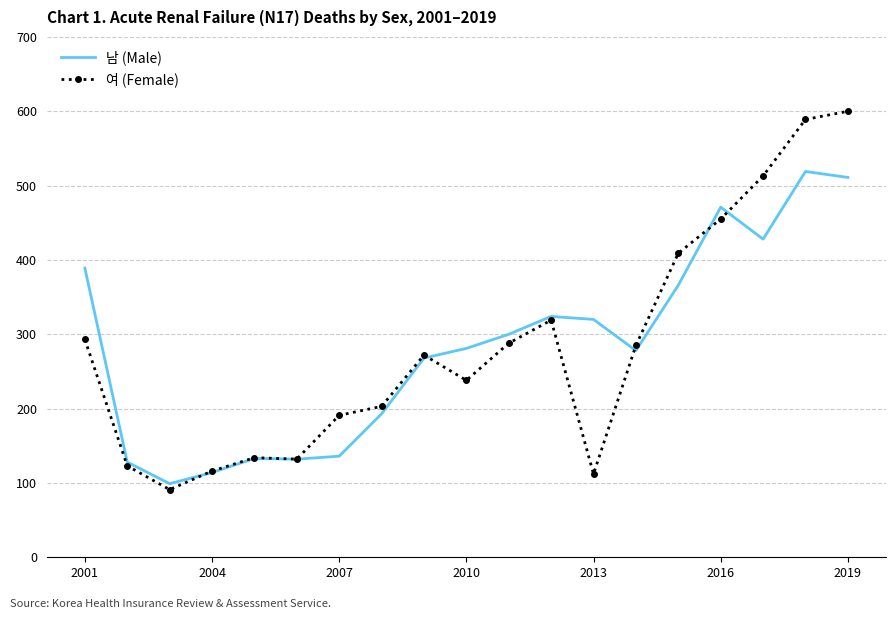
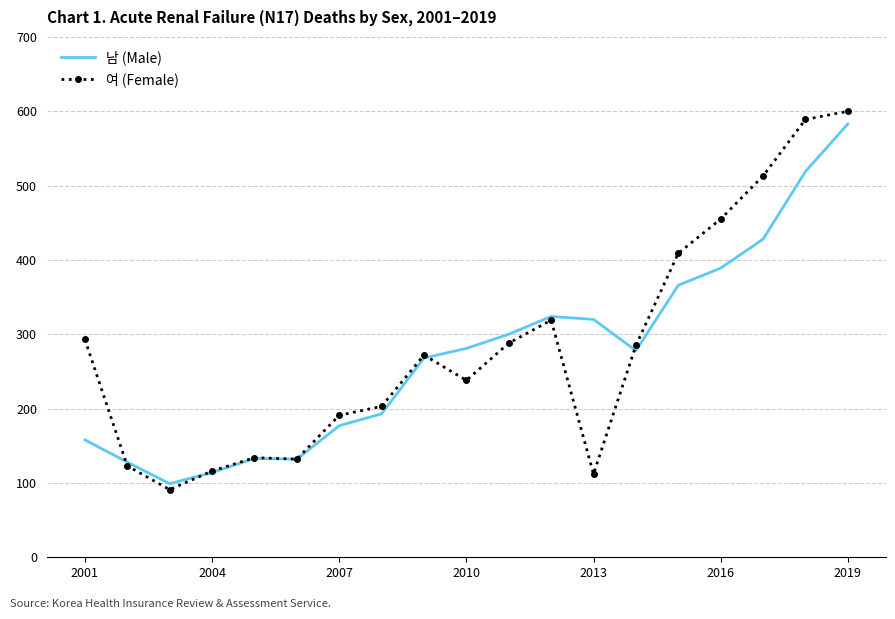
남 (Male), 2001: 390 -> 160
남 (Male), 2007: 140 -> 180
남 (Male), 2016: 470 -> 390
남 (Male), 2019: 510 -> 580
